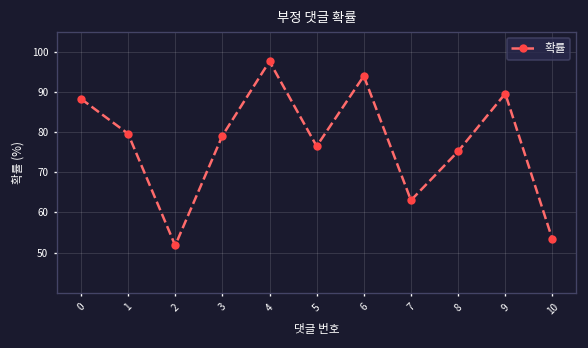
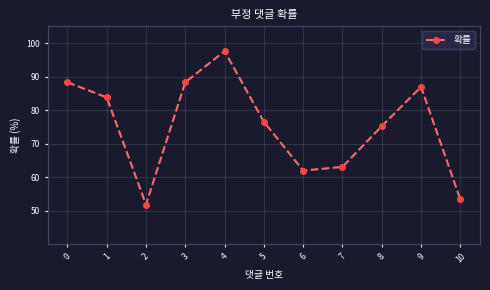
1: 80 -> 84
3: 79 -> 88
6: 94 -> 62
9: 90 -> 87
